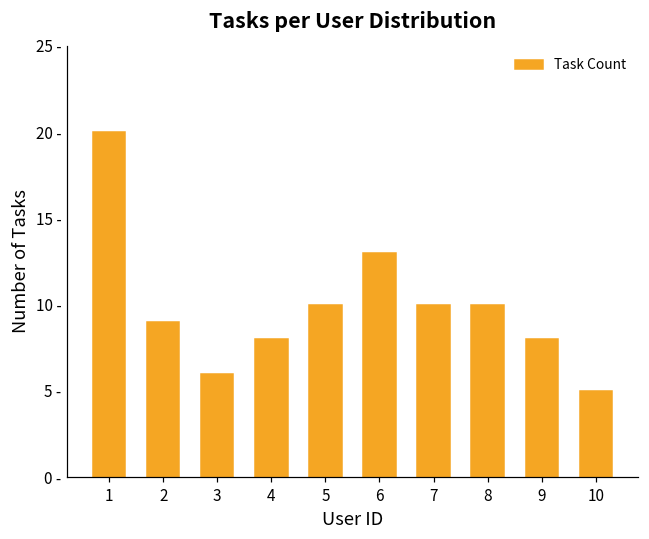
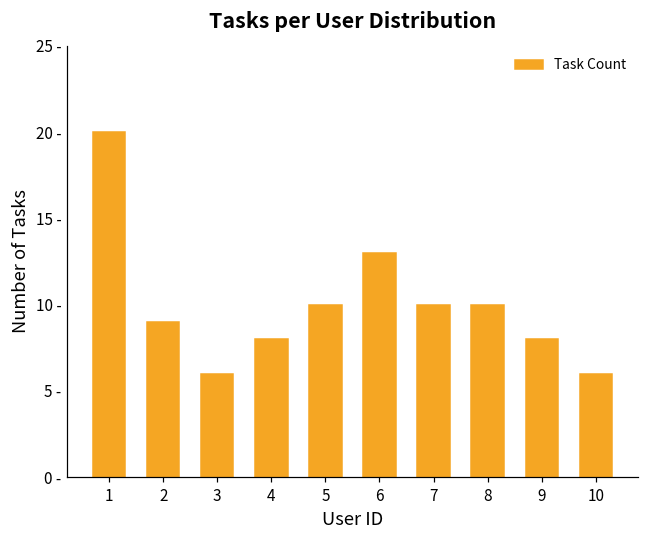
10: 5 - -> 6 -
